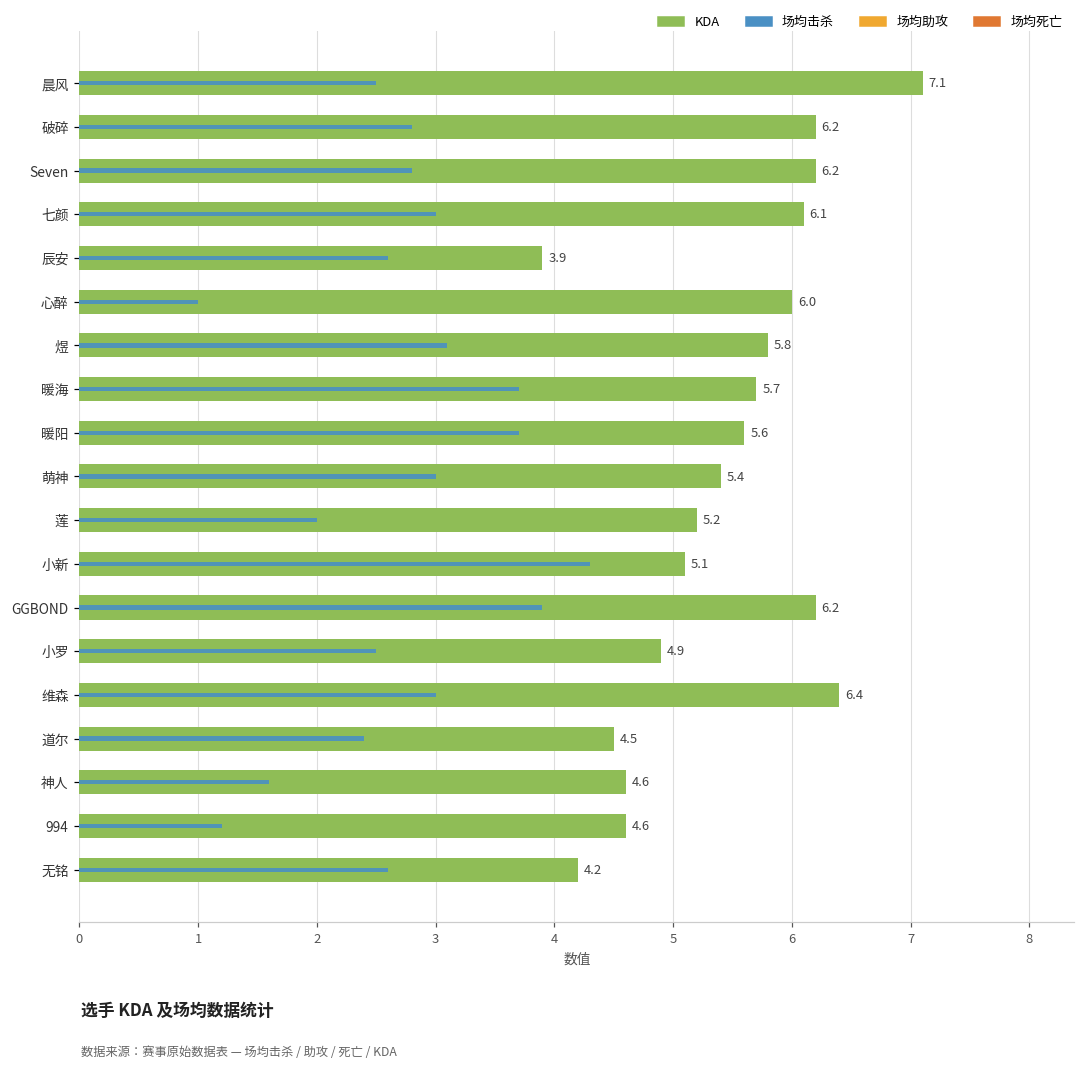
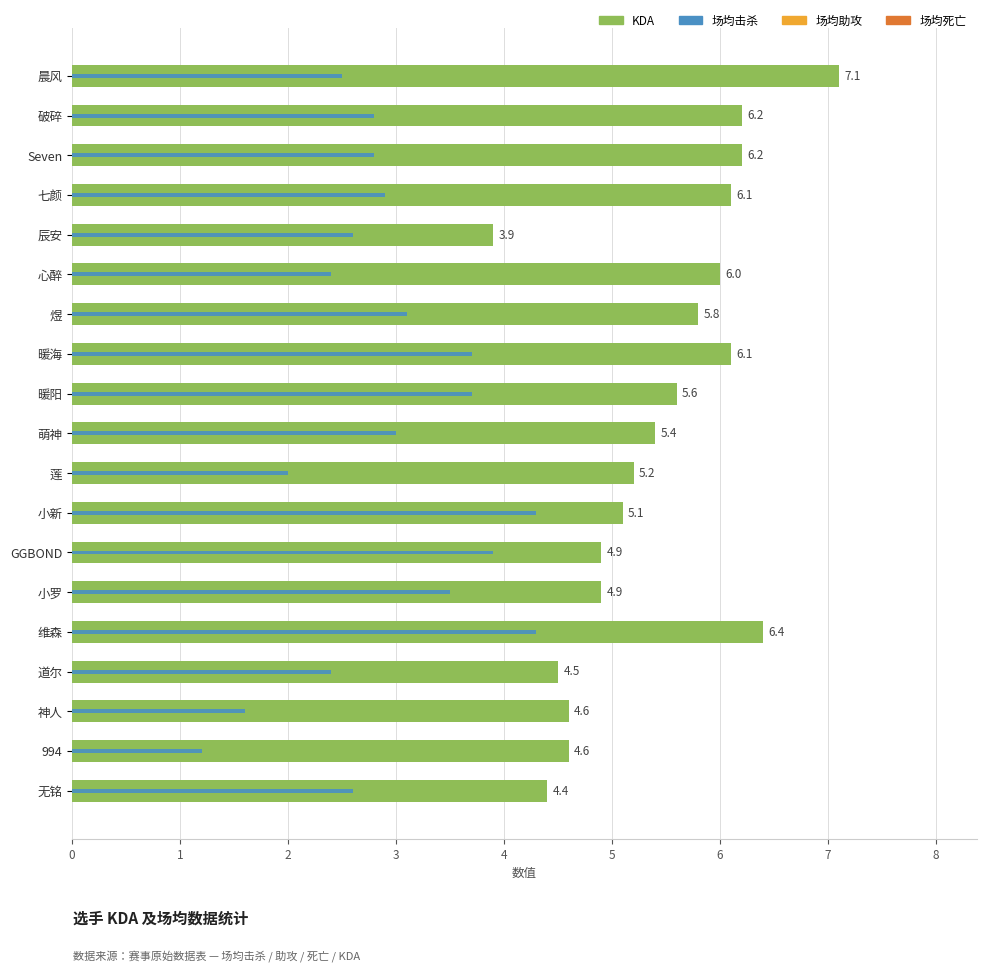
场均击杀, 七颜: 3.0 -> 2.9
场均击杀, 心醉: 1.0 -> 2.4
KDA, 暖海: 5.7 -> 6.1
KDA, GGBOND: 6.2 -> 4.9
场均击杀, 小罗: 2.5 -> 3.5
场均击杀, 维森: 3.0 -> 4.3
KDA, 无铭: 4.2 -> 4.4
